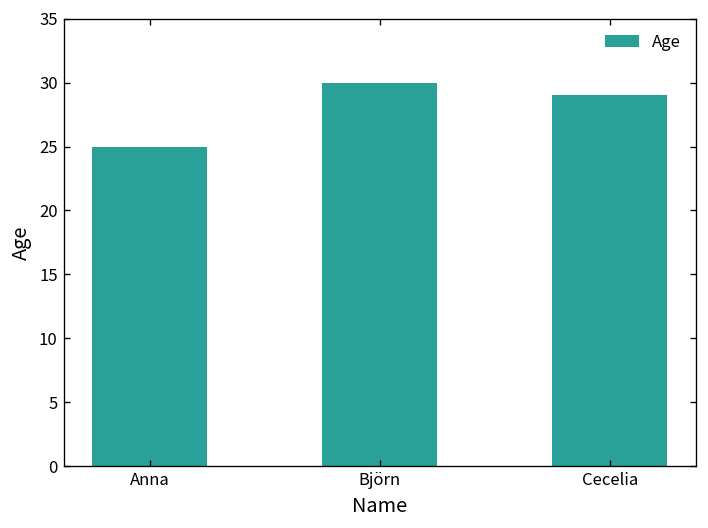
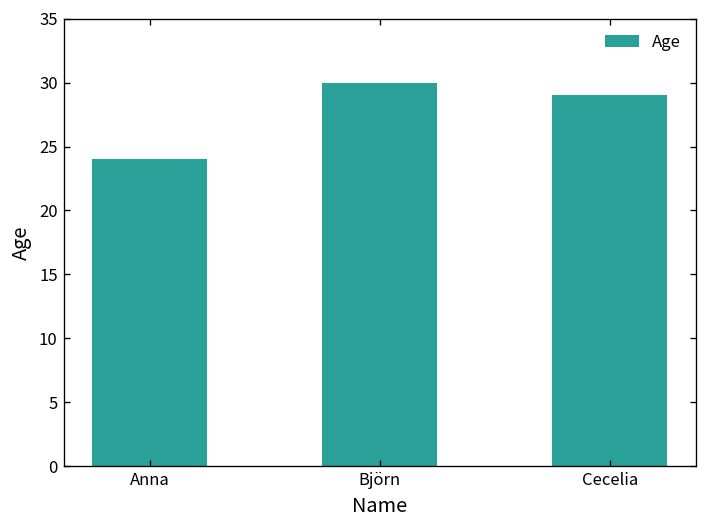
Anna: 25 -> 24
